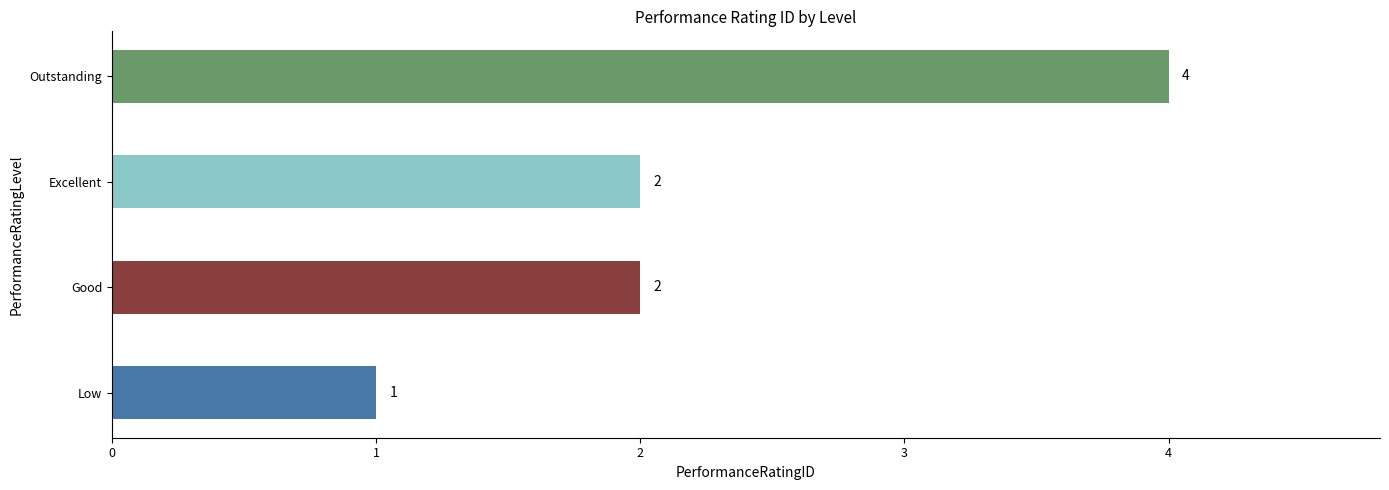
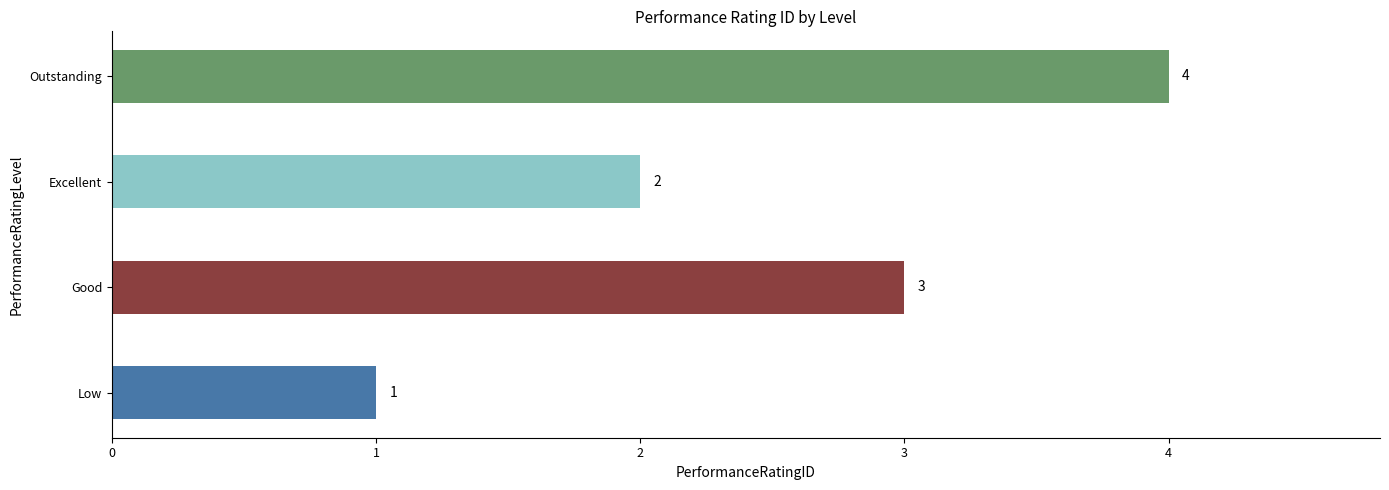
Good: 2 -> 3
